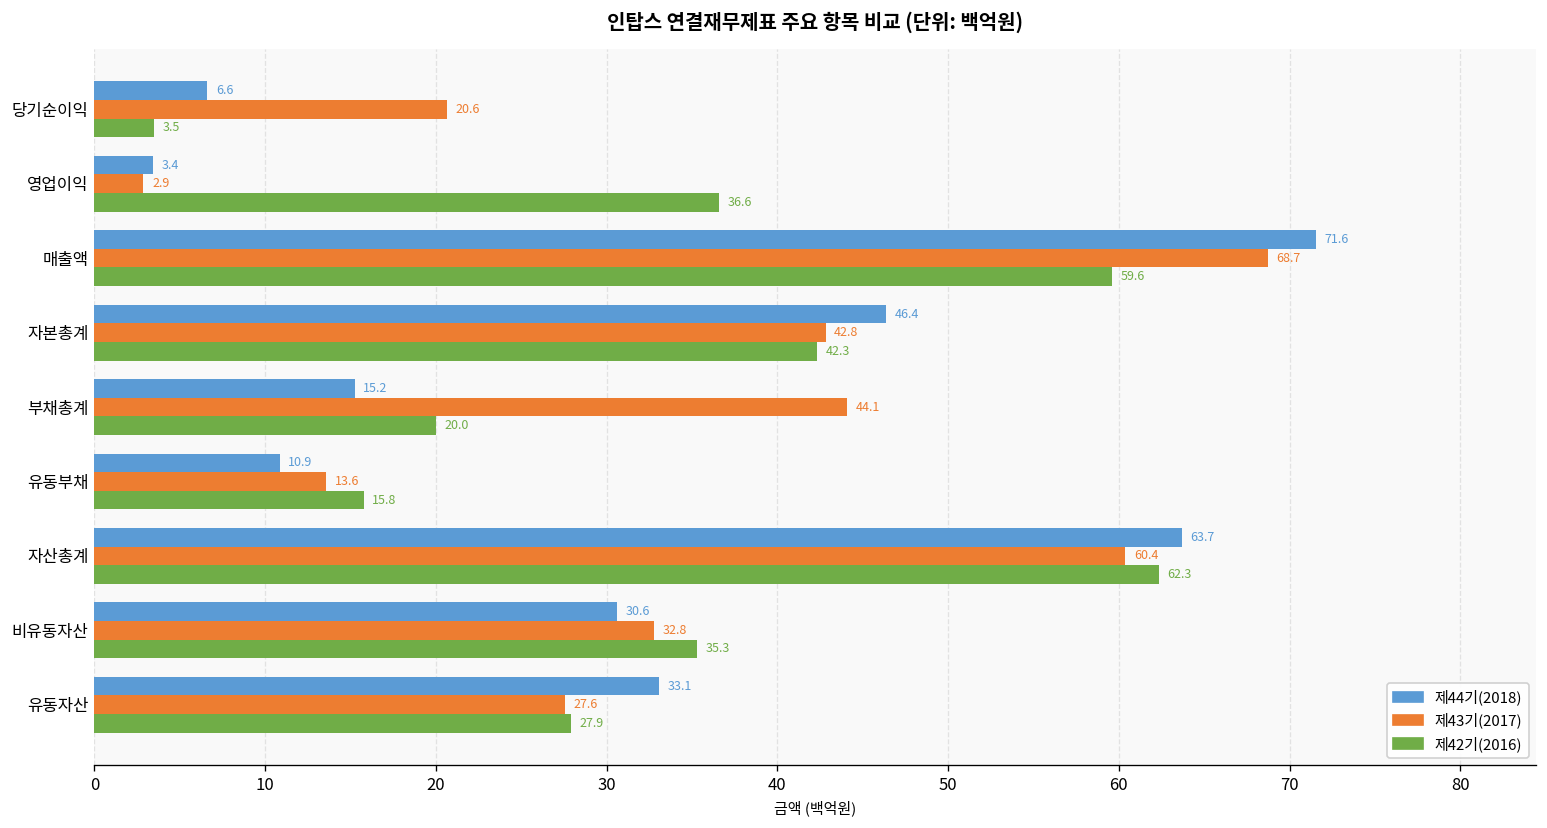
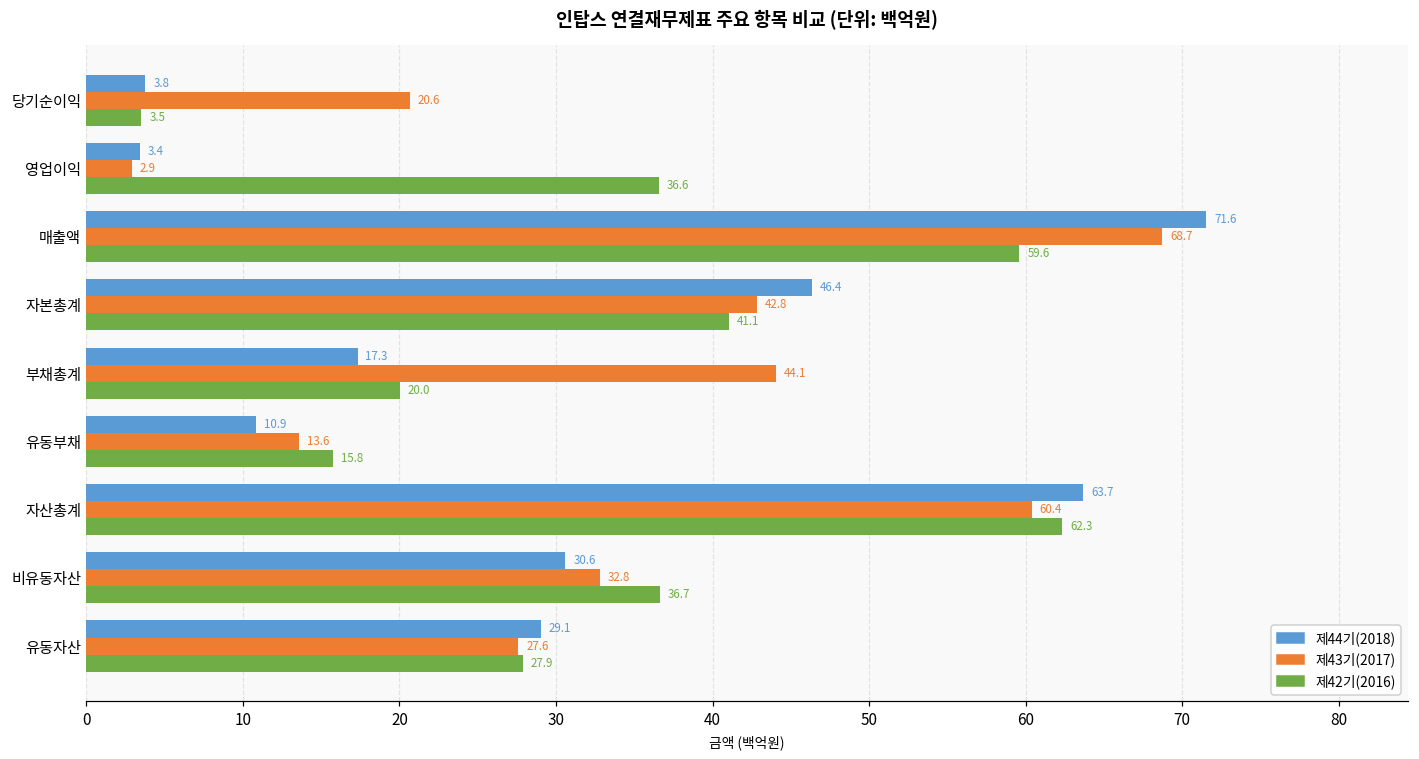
제44기(2018), 당기순이익: 6.6 -> 3.8
제42기(2016), 자본총계: 42.3 -> 41.1
제44기(2018), 부채총계: 15.2 -> 17.3
제42기(2016), 비유동자산: 35.3 -> 36.7
제44기(2018), 유동자산: 33.1 -> 29.1
